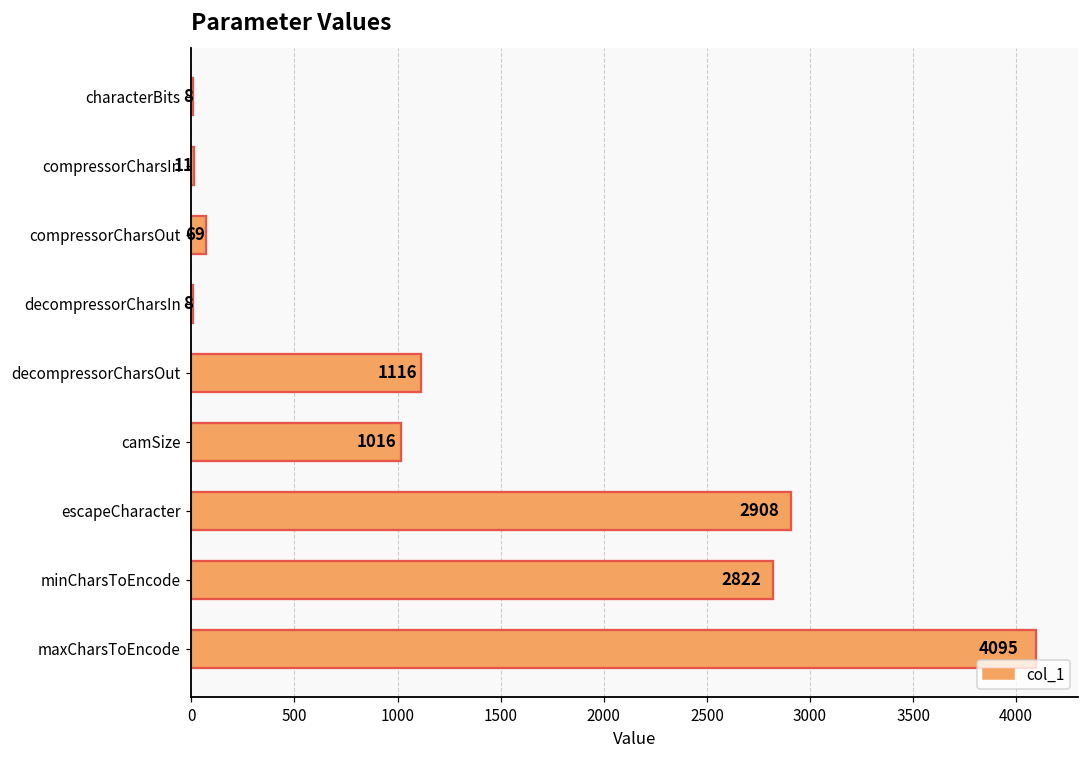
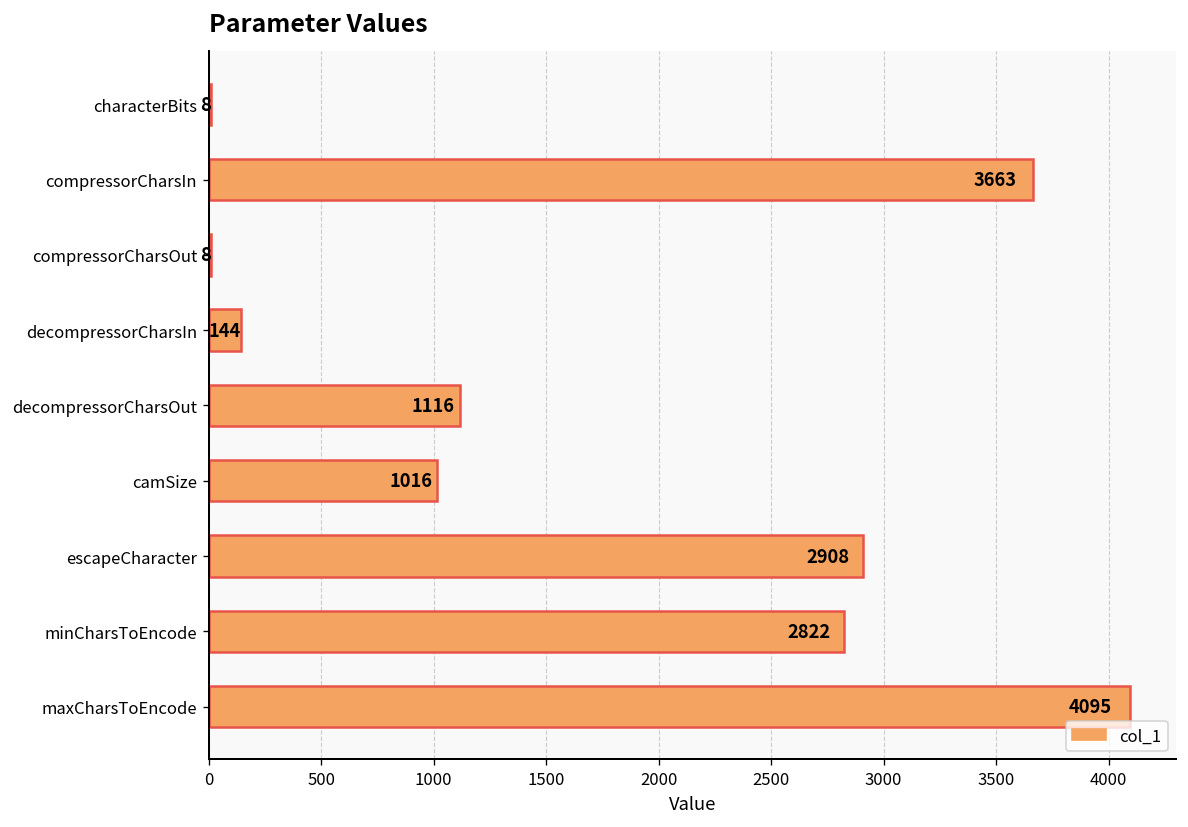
compressorCharsIn: 11 -> 3663
compressorCharsOut: 69 -> 8
decompressorCharsIn: 8 -> 144
